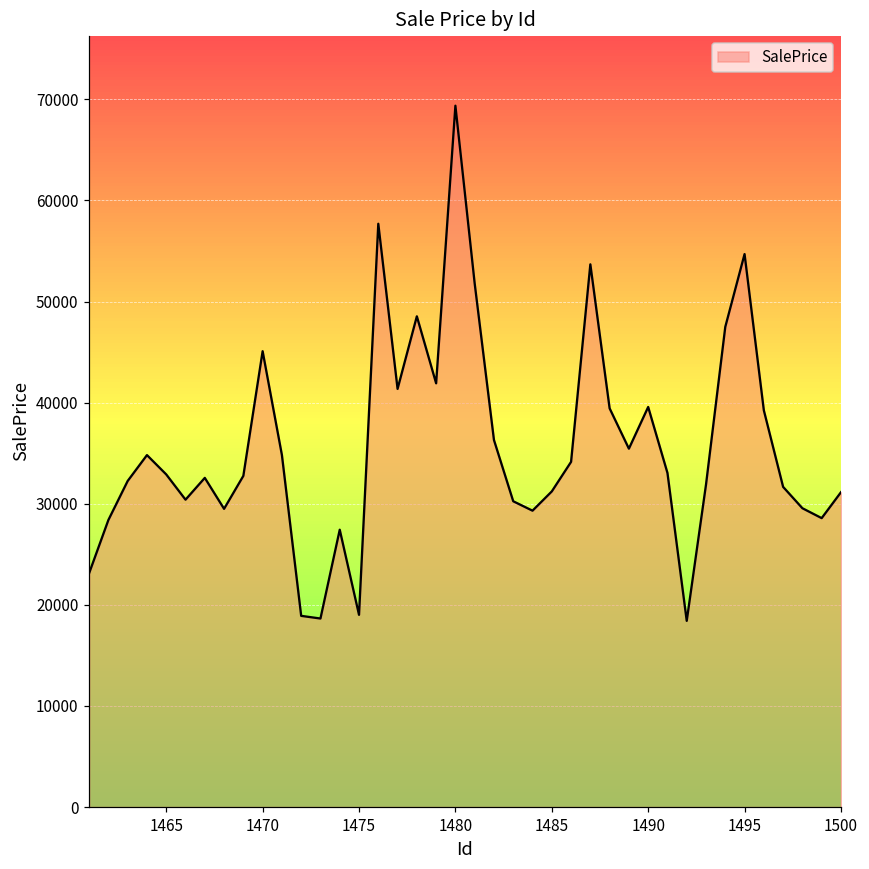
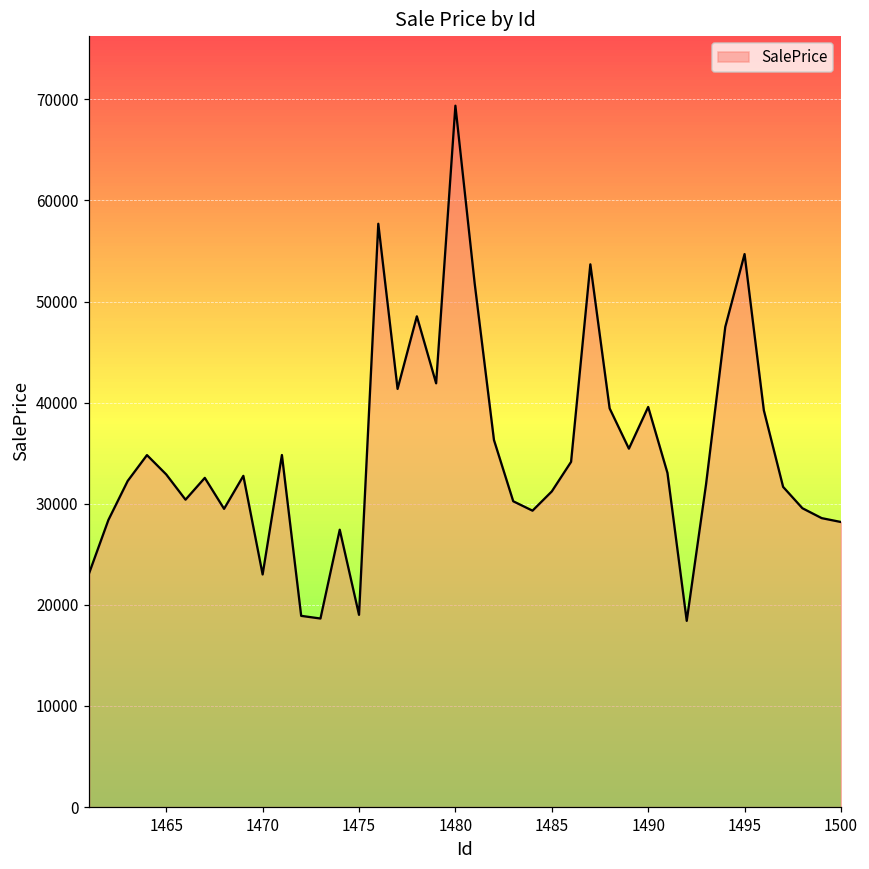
1470: 45000 -> 23000
1500: 31000 -> 28000
